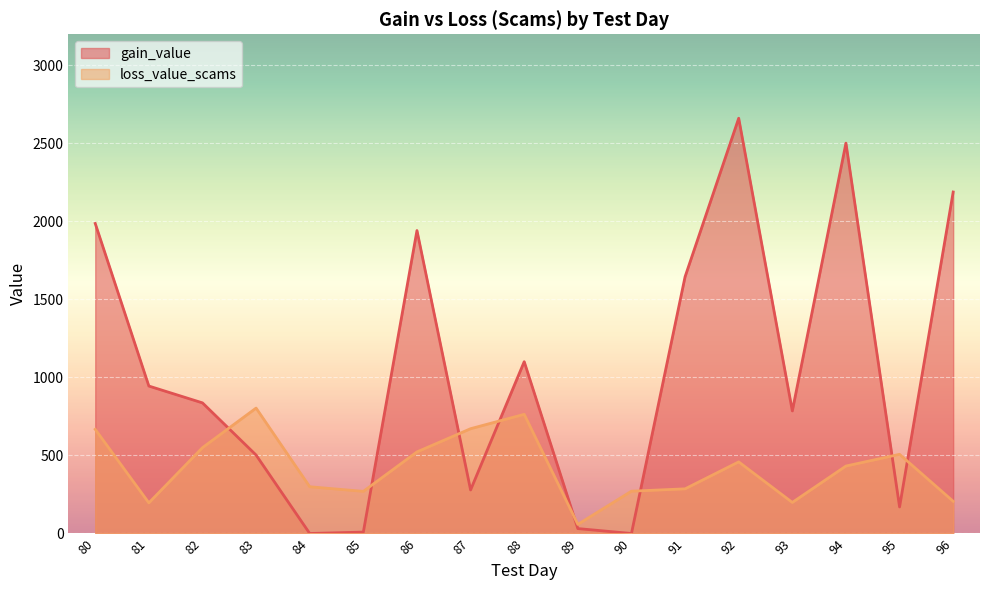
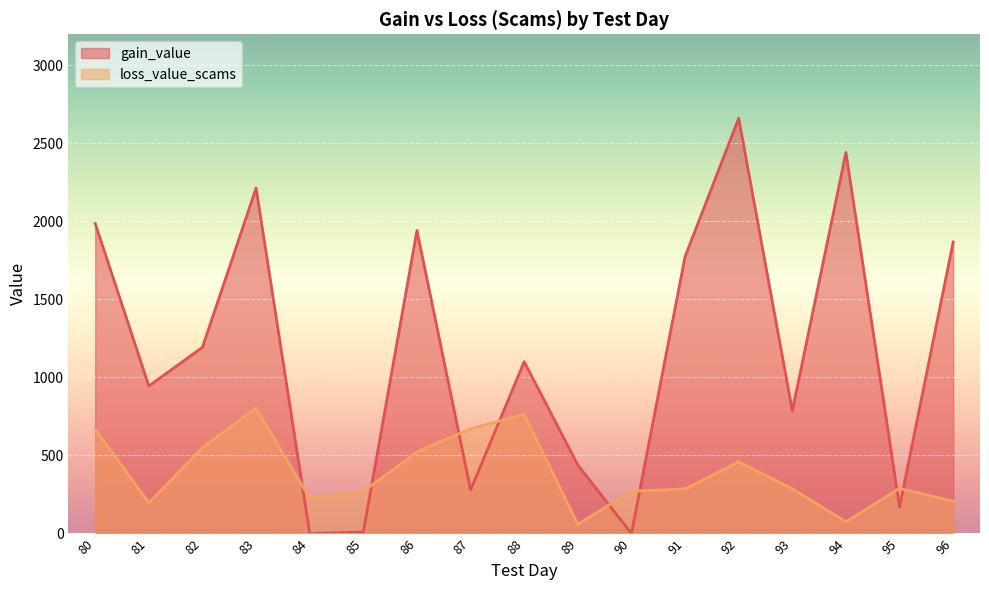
gain_value, 82: 840 -> 1190
gain_value, 83: 500 -> 2210
loss_value_scams, 84: 300 -> 230
gain_value, 89: 30 -> 440
gain_value, 91: 1650 -> 1780
loss_value_scams, 93: 200 -> 290
gain_value, 94: 2500 -> 2440
loss_value_scams, 94: 430 -> 80
loss_value_scams, 95: 510 -> 290
gain_value, 96: 2190 -> 1870
